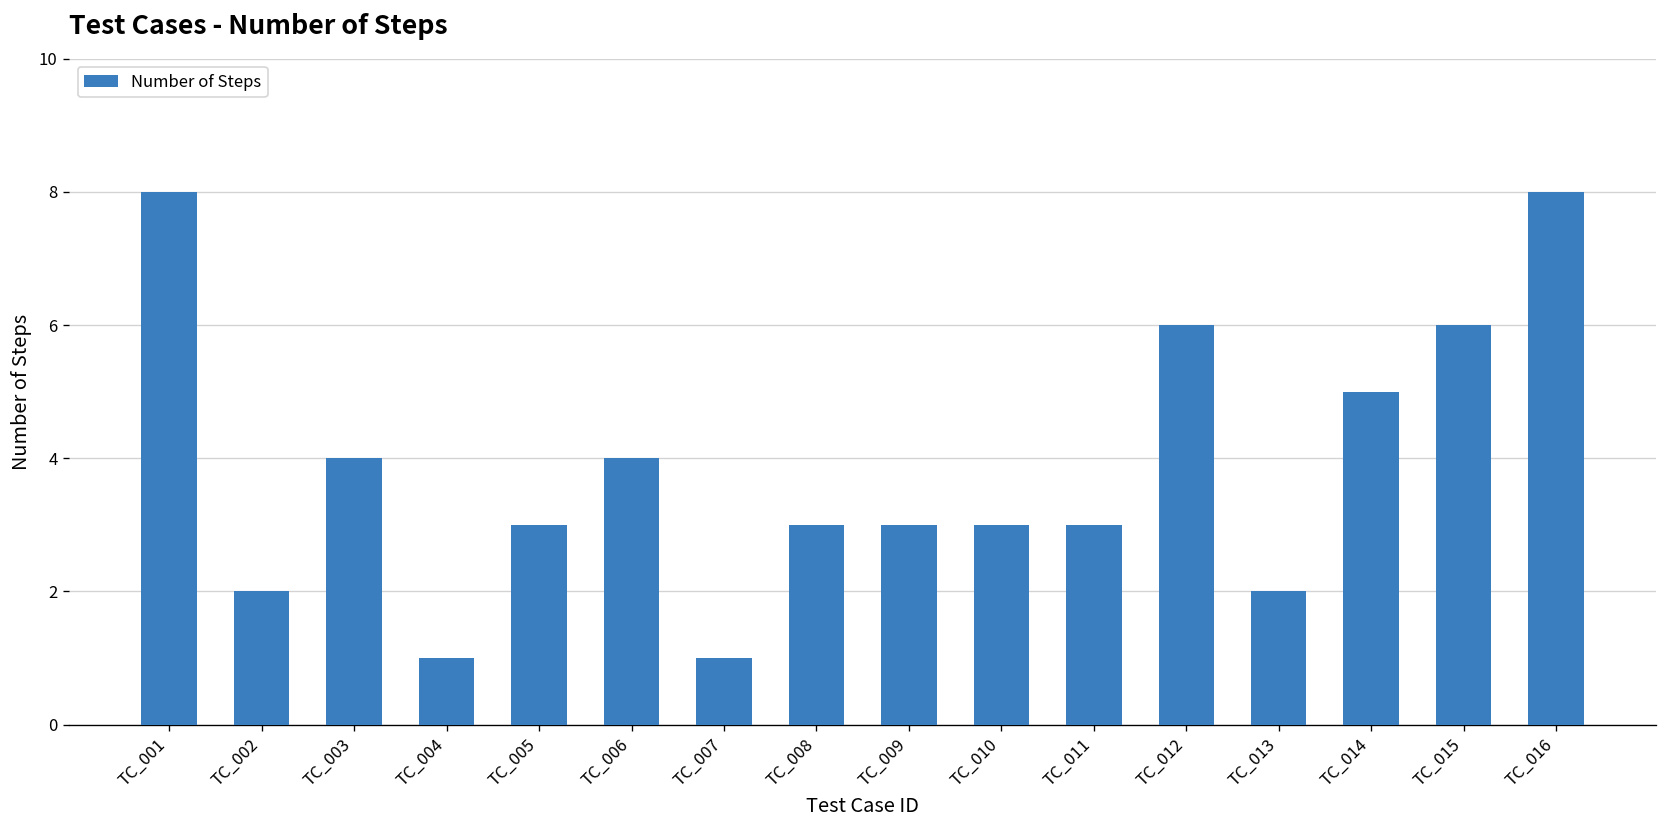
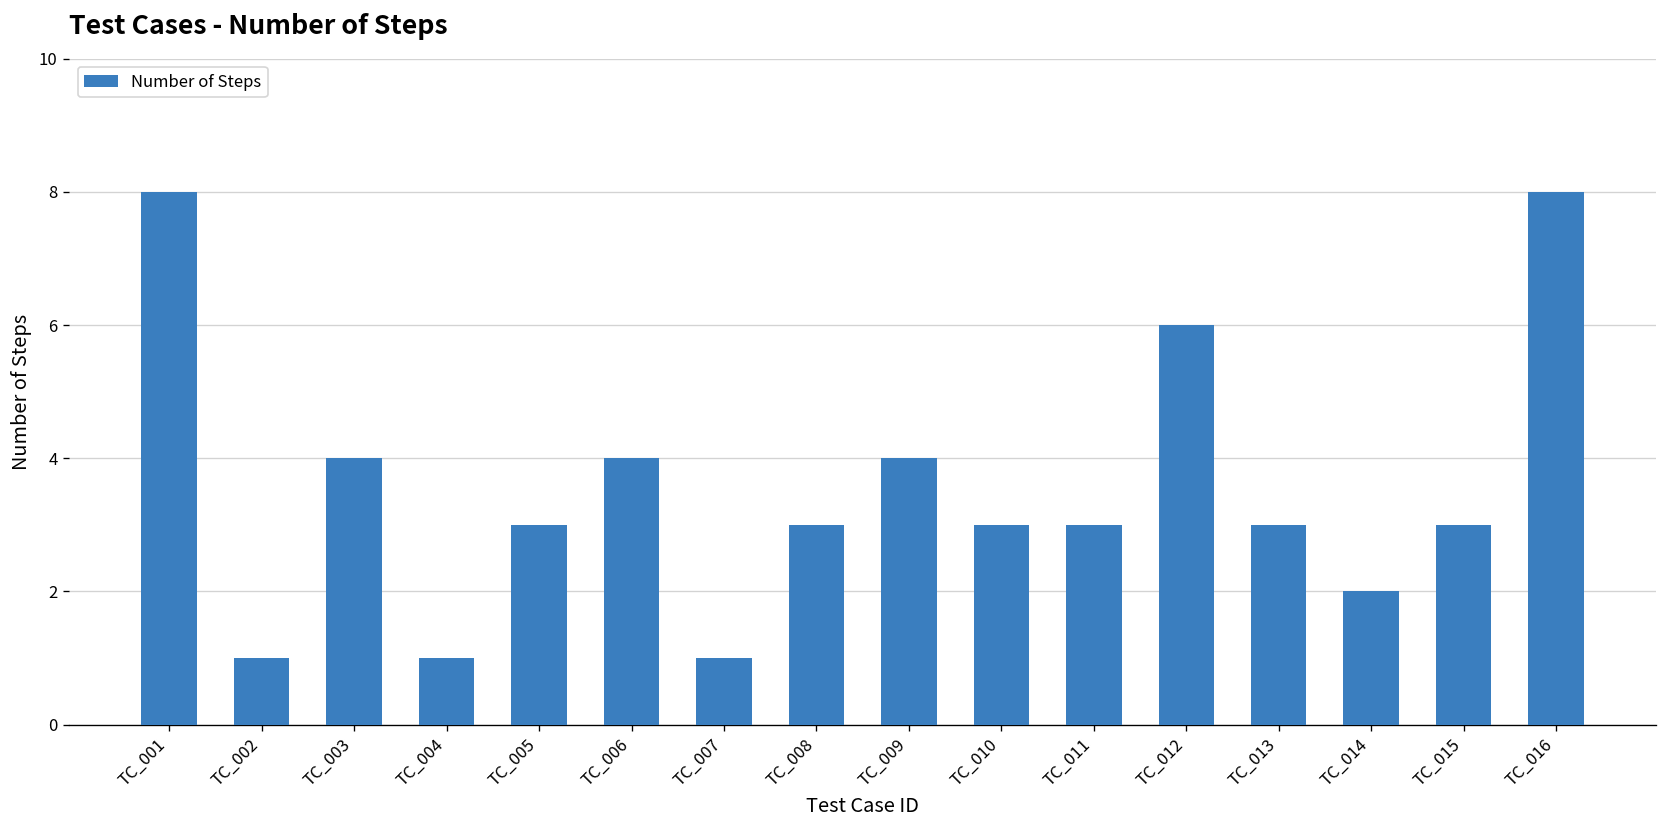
TC_002: 2 -> 1
TC_009: 3 -> 4
TC_013: 2 -> 3
TC_014: 5 -> 2
TC_015: 6 -> 3
